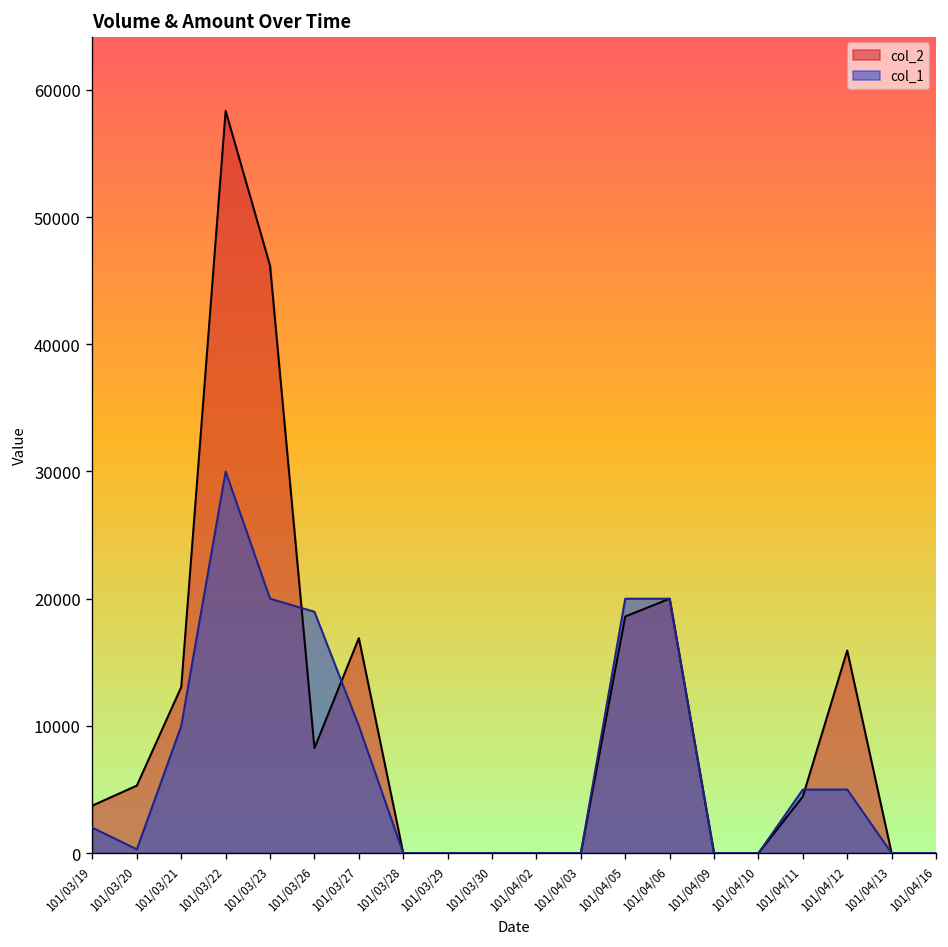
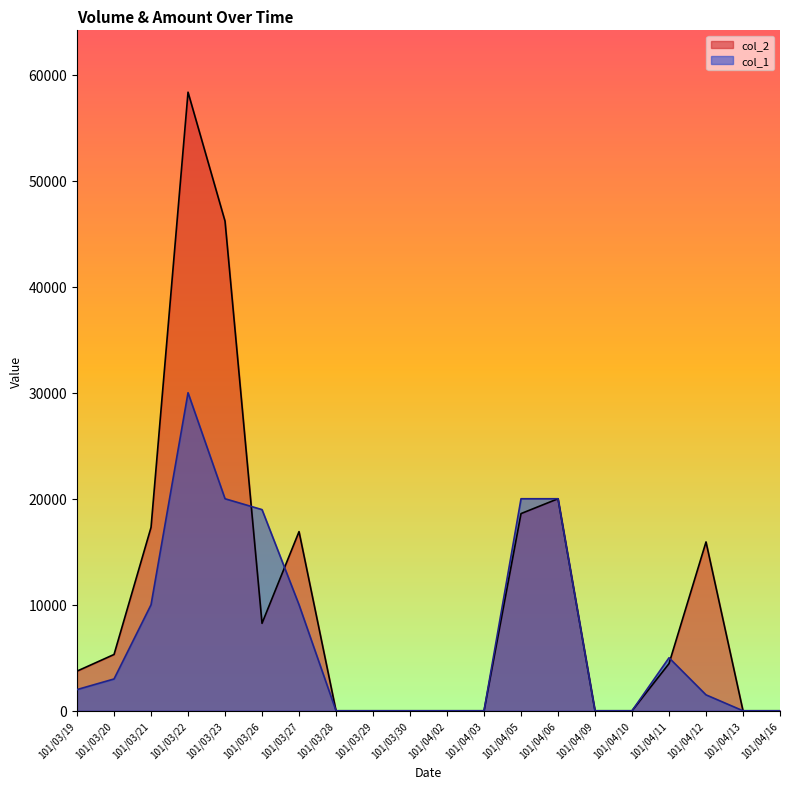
col_1, 101/03/20: 300 -> 3000
col_2, 101/03/21: 13100 -> 17300
col_1, 101/04/12: 5000 -> 1500
